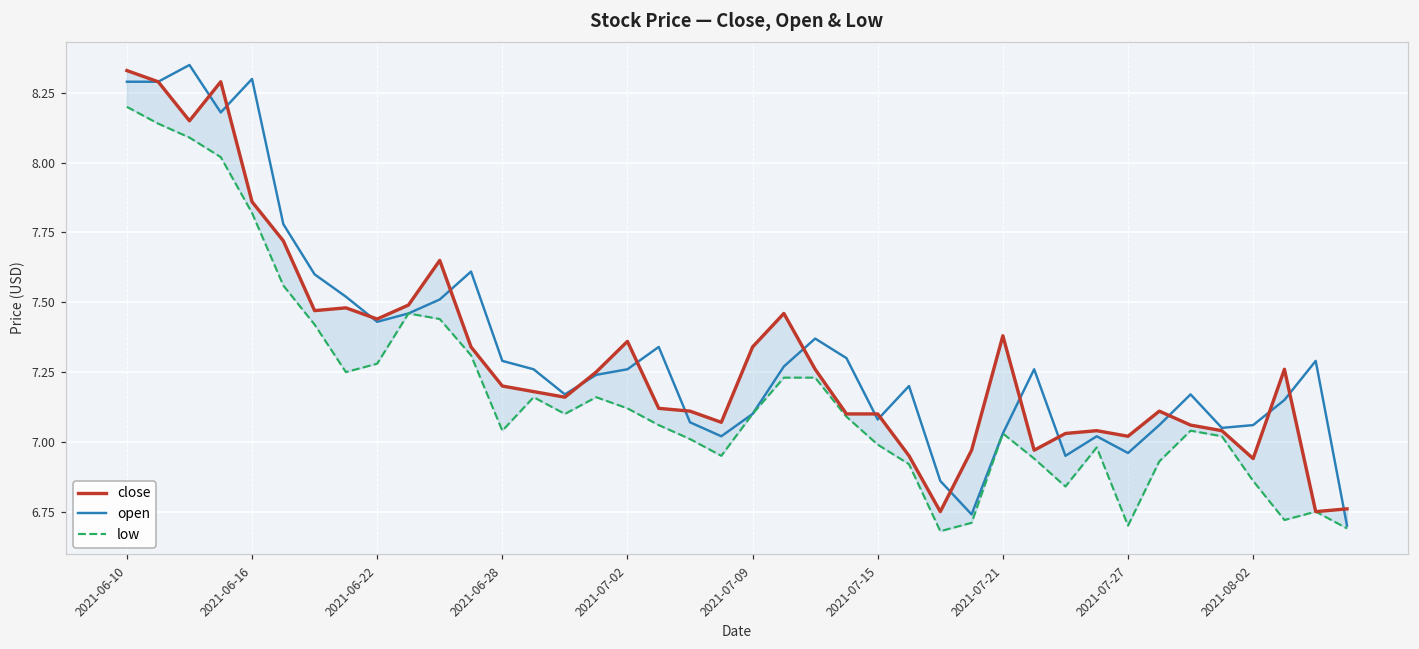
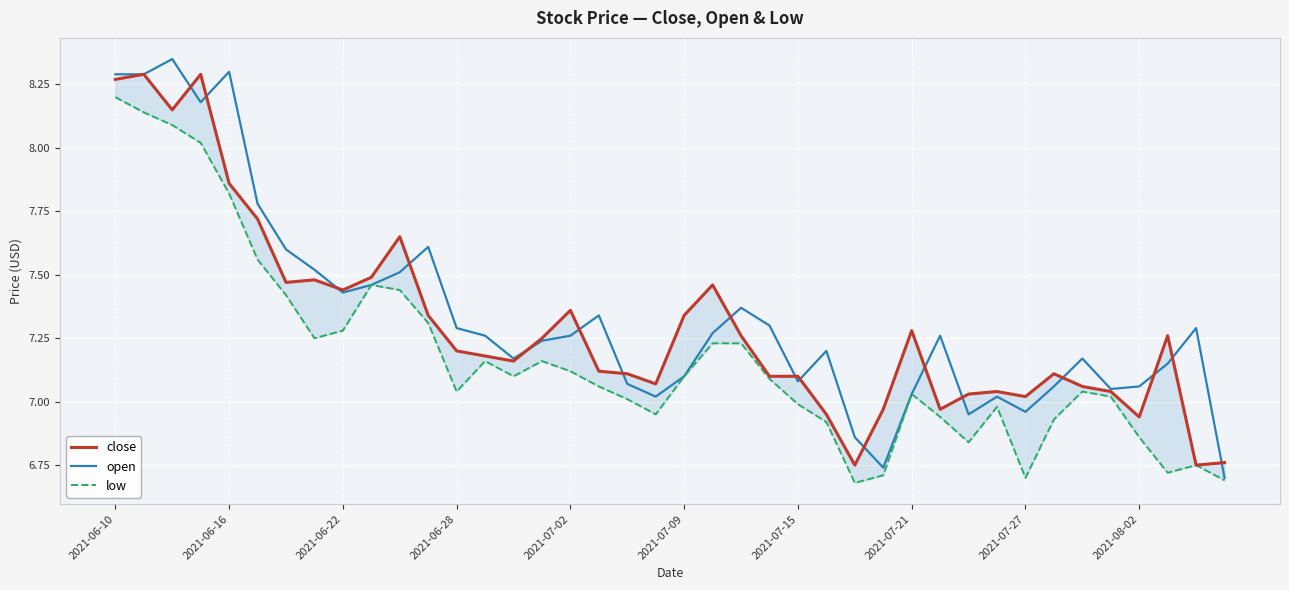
close, 2021-06-10: 8.33 -> 8.27
close, 2021-07-21: 7.38 -> 7.28
